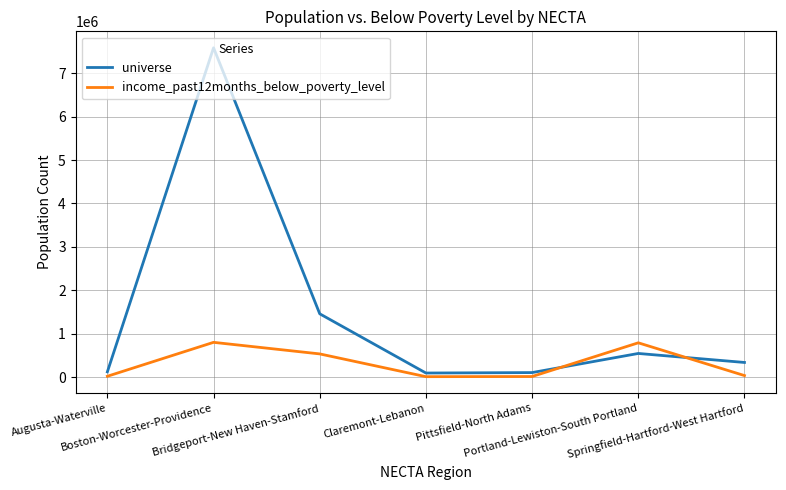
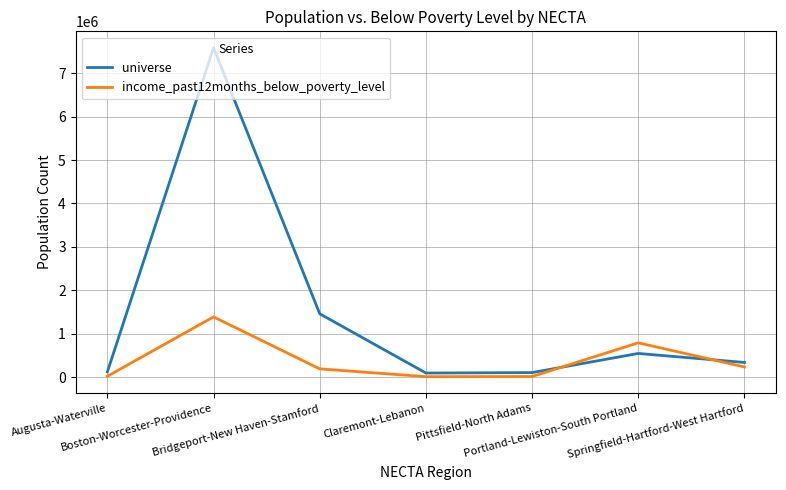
income_past12months_below_poverty_level, Boston-Worcester-Providence: 800000 -> 1400000
income_past12months_below_poverty_level, Bridgeport-New Haven-Stamford: 500000 -> 200000
income_past12months_below_poverty_level, Springfield-Hartford-West Hartford: 0 -> 200000
